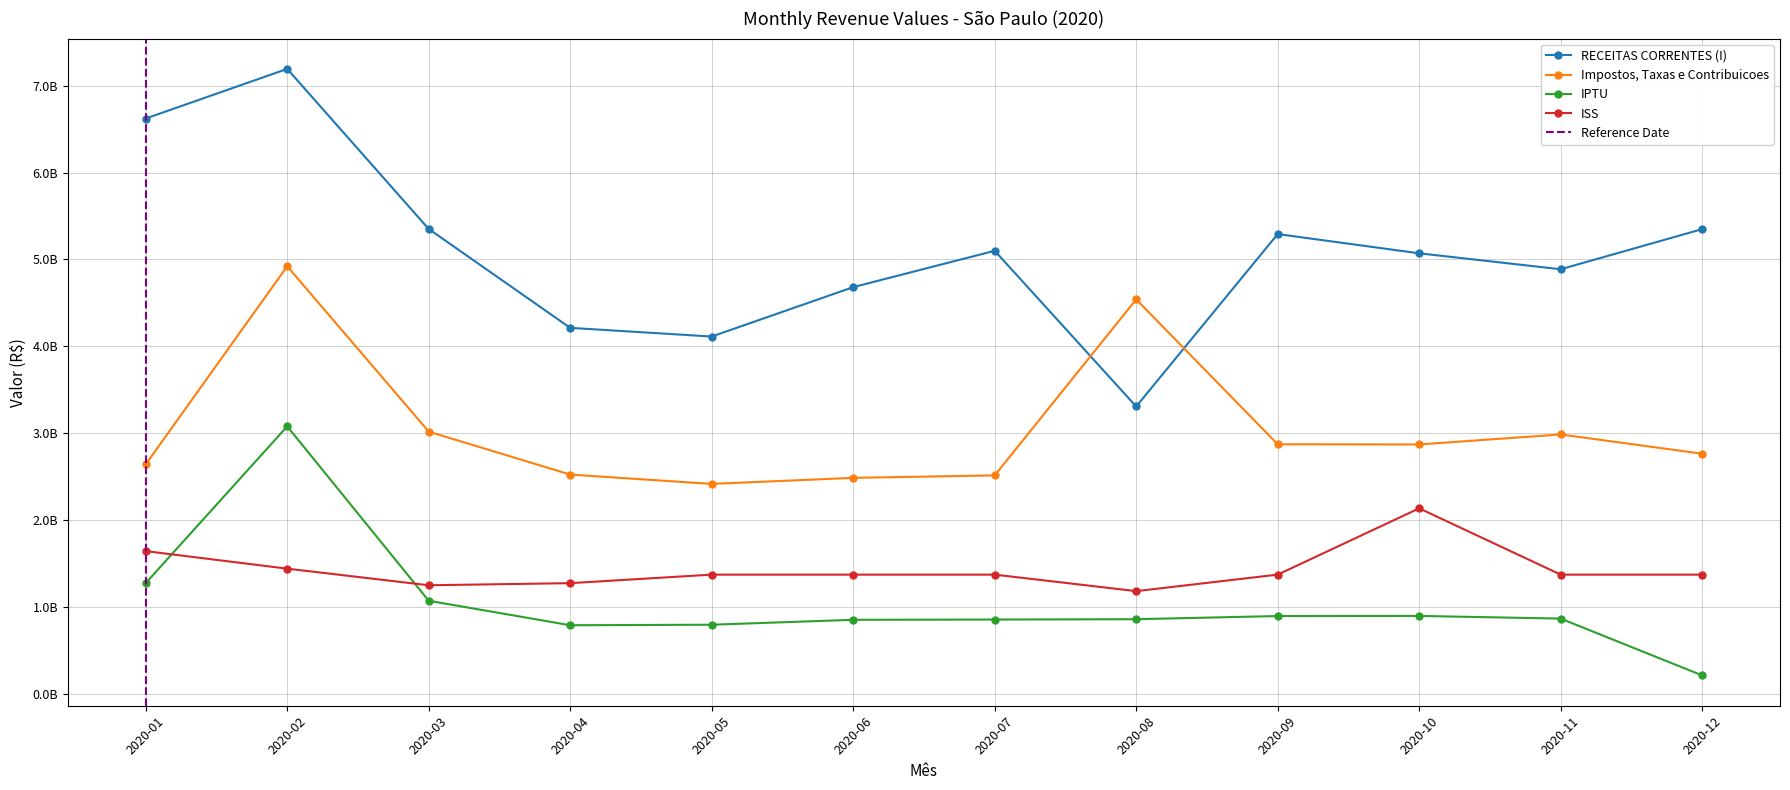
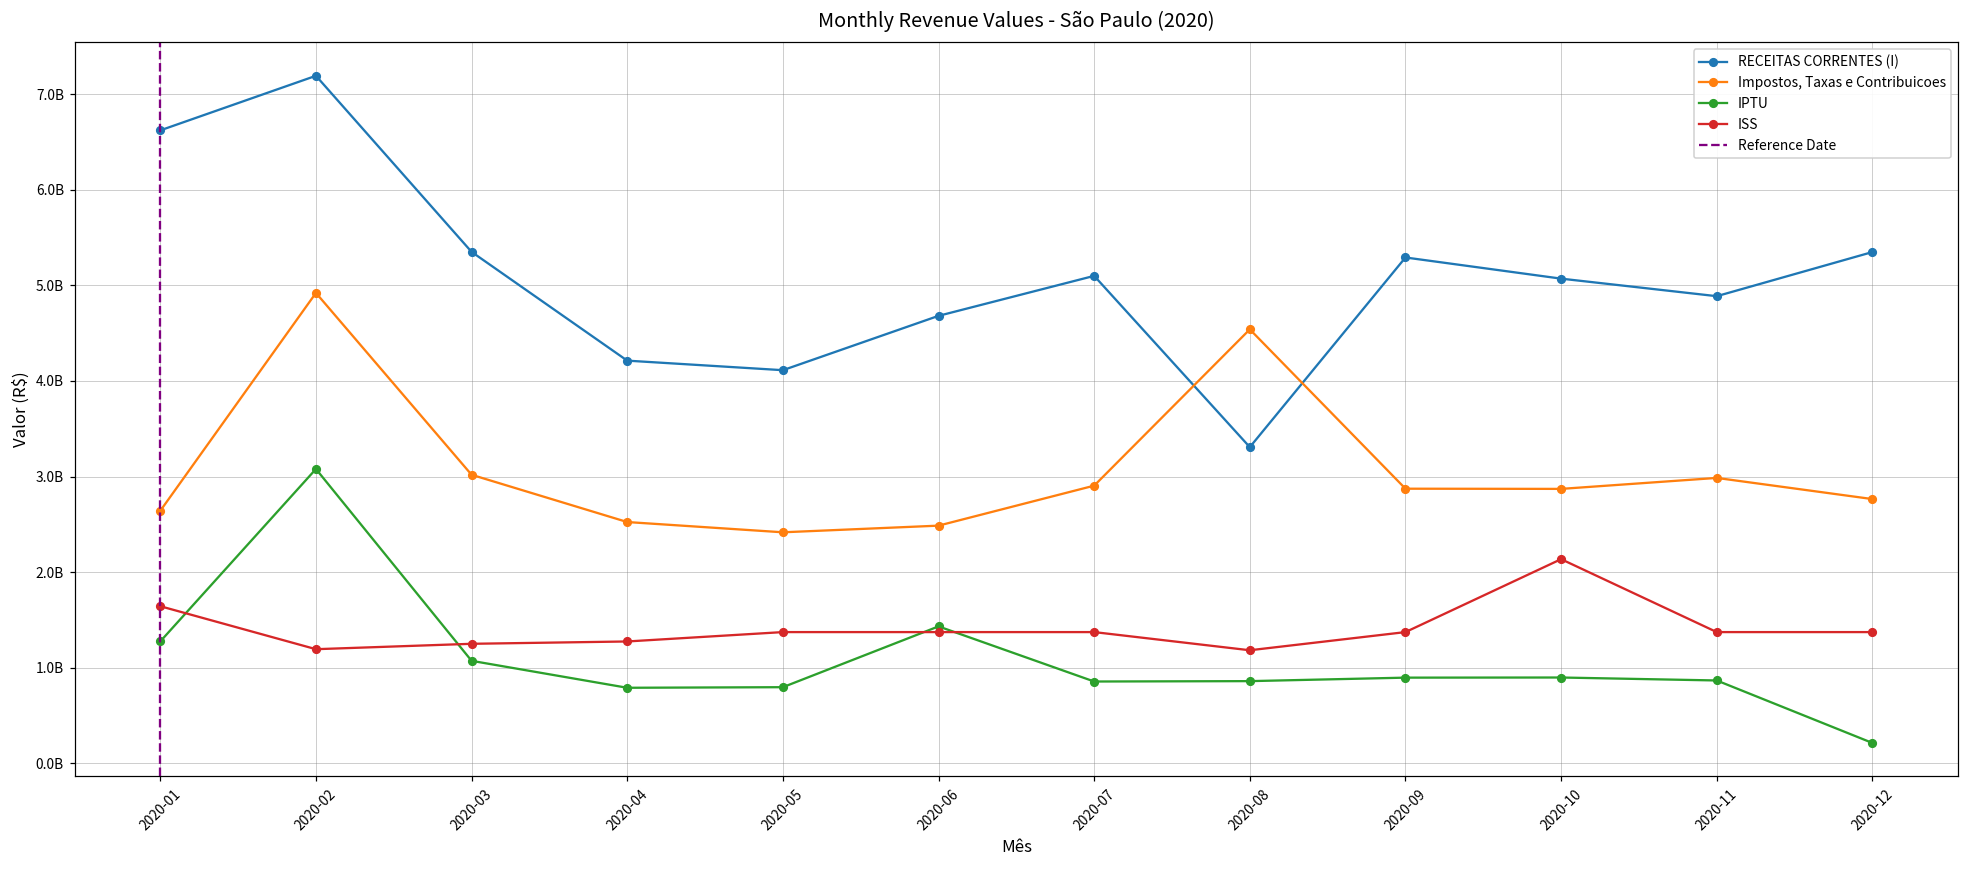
ISS, 2020-02: 1400000000 -> 1200000000
IPTU, 2020-06: 900000000 -> 1400000000
Impostos, Taxas e Contribuicoes, 2020-07: 2500000000 -> 2900000000
